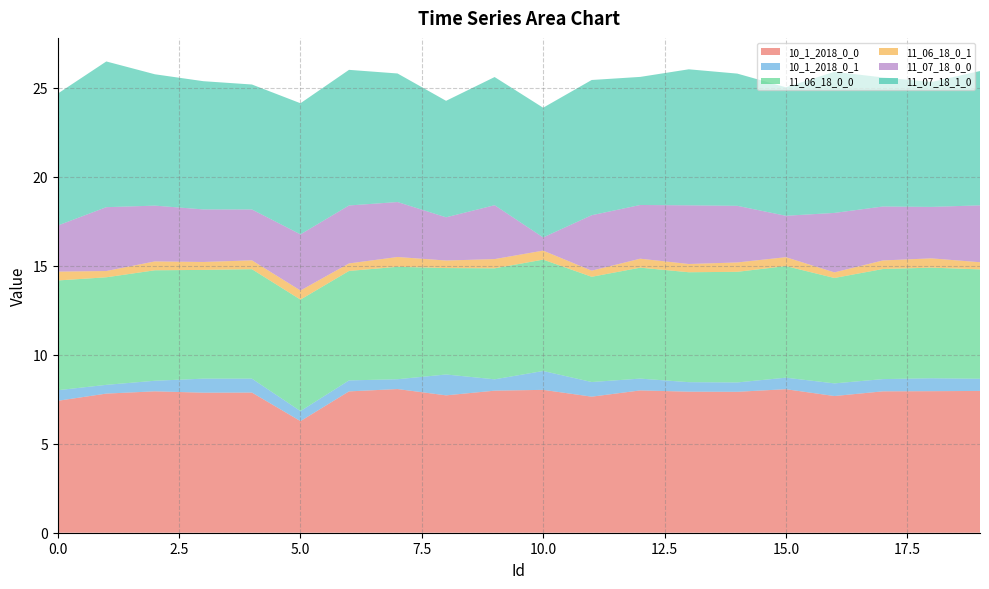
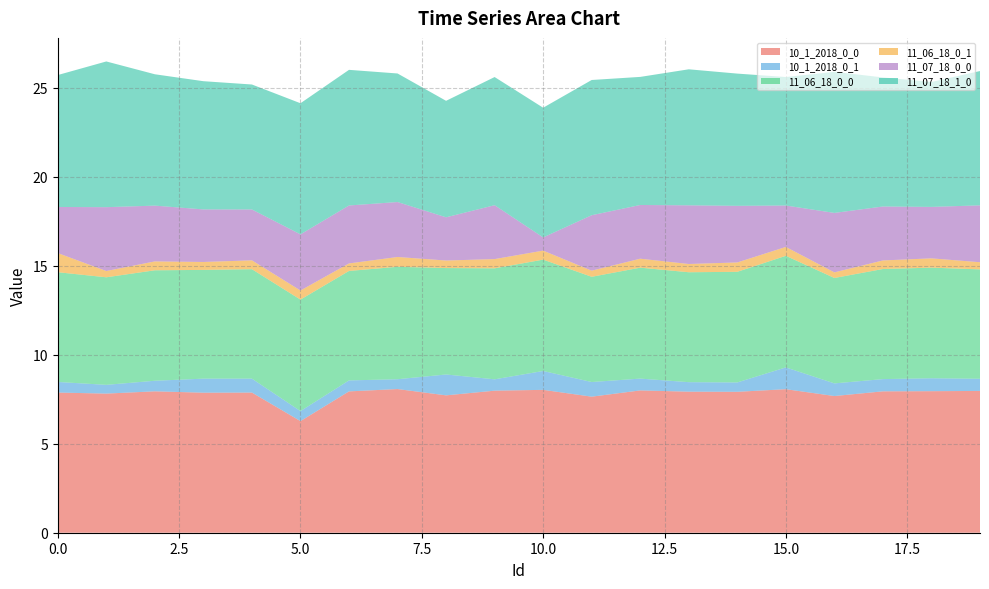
10_1_2018_0_0, 0.0: 7.4 -> 7.9
11_06_18_0_1, 0.0: 0.5 -> 1.1
10_1_2018_0_1, 15.0: 0.6 -> 1.2
